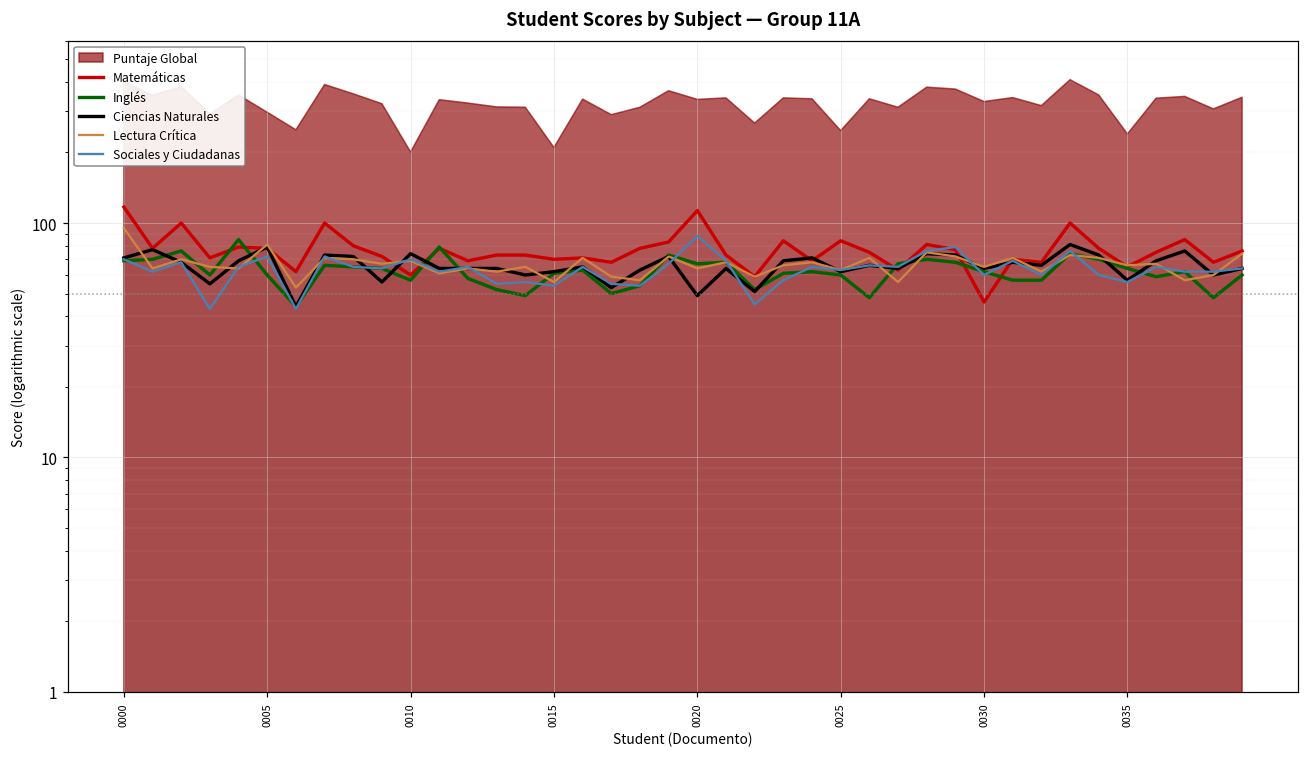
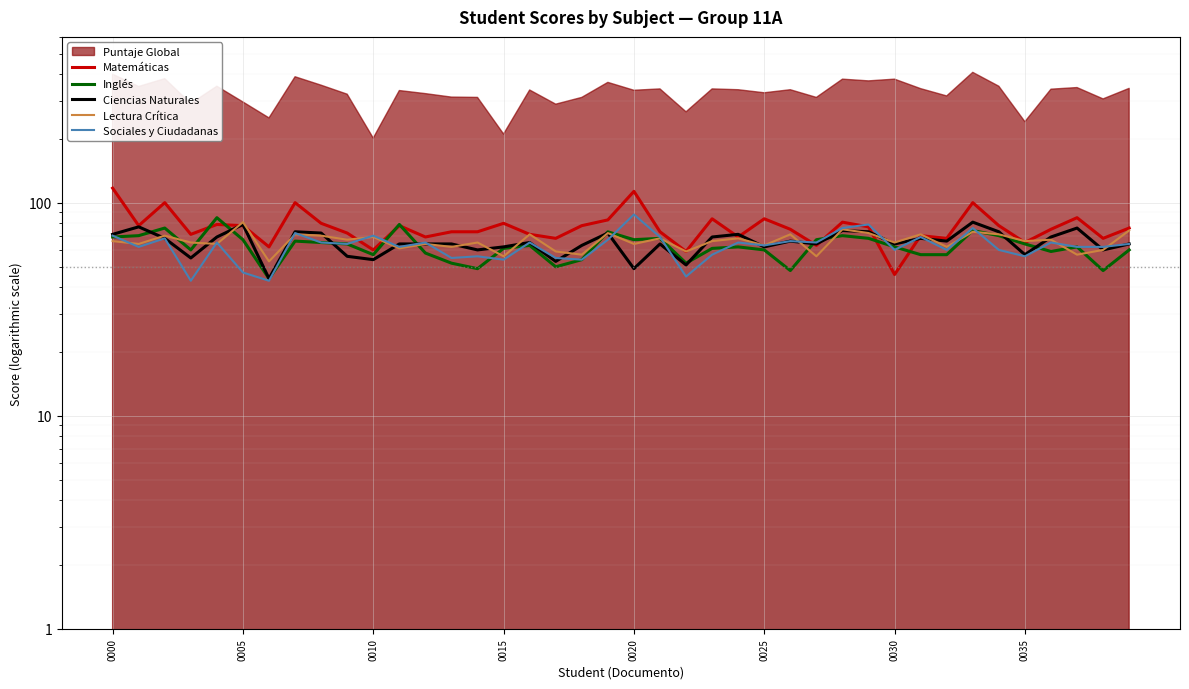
Lectura Crítica, 0000: 100 -> 66
Inglés, 0005: 60 -> 67
Sociales y Ciudadanas, 0005: 72 -> 47
Ciencias Naturales, 0010: 74 -> 54
Matemáticas, 0015: 70 -> 80
Puntaje Global, 0025: 250 -> 330
Puntaje Global, 0030: 330 -> 380
